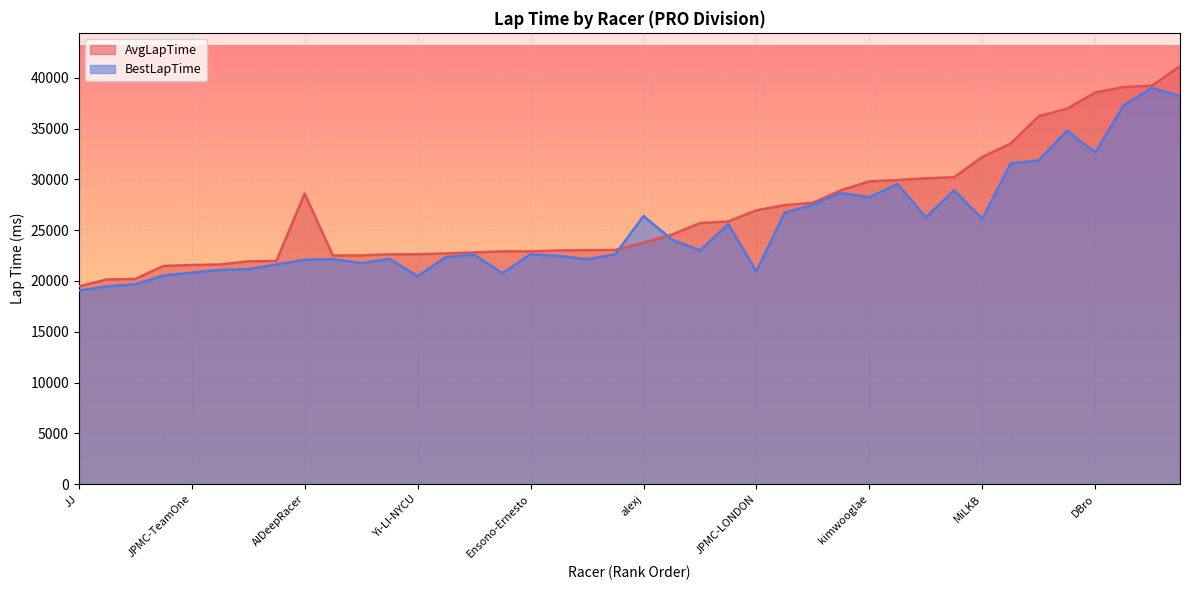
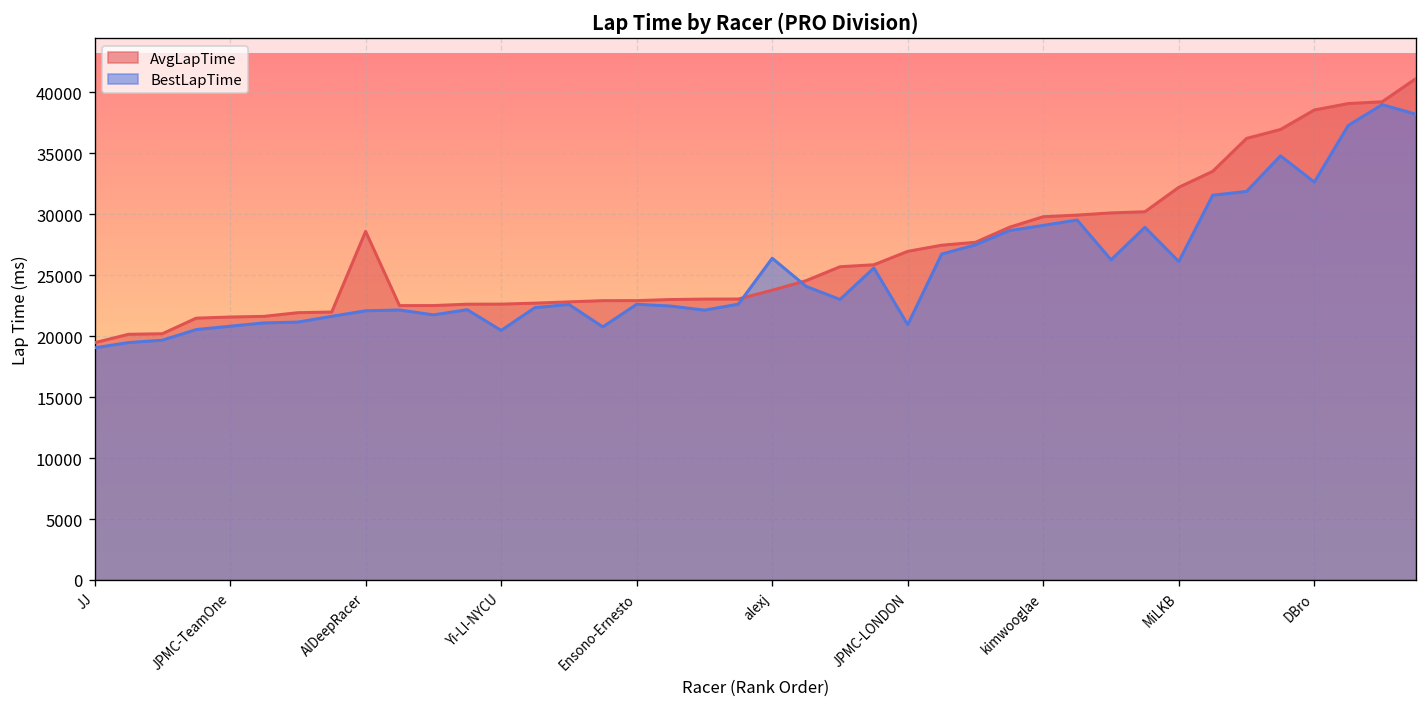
BestLapTime, kimwooglae: 28200 -> 29100
